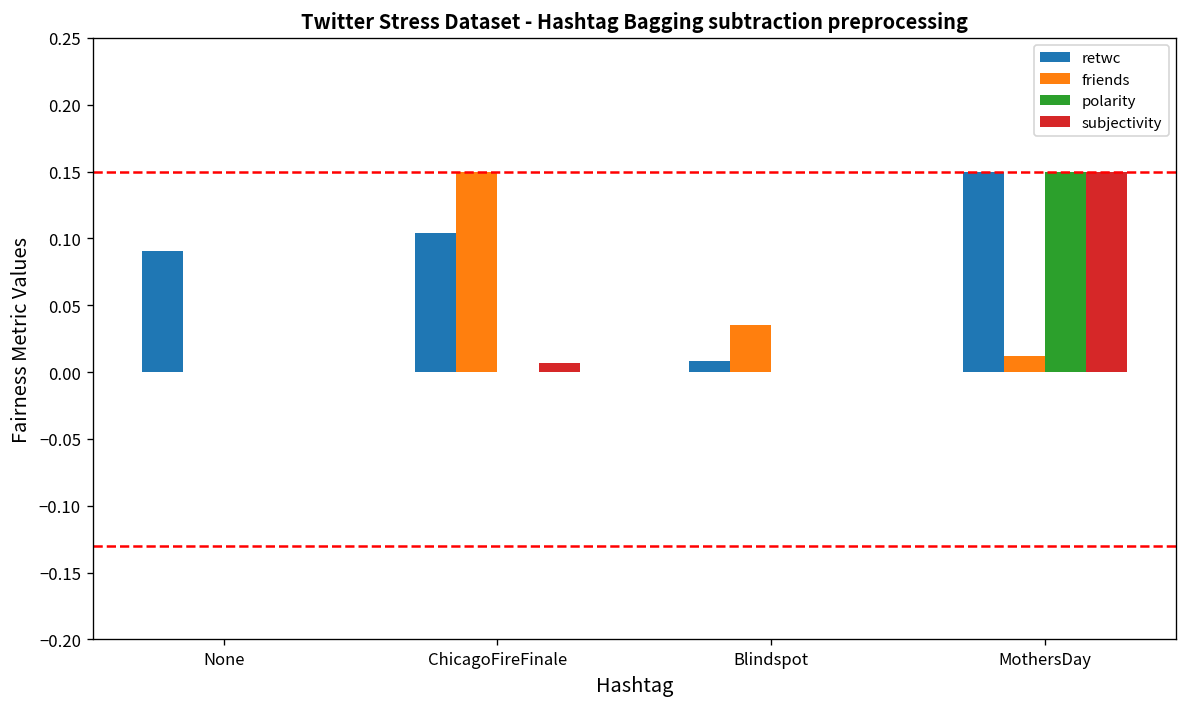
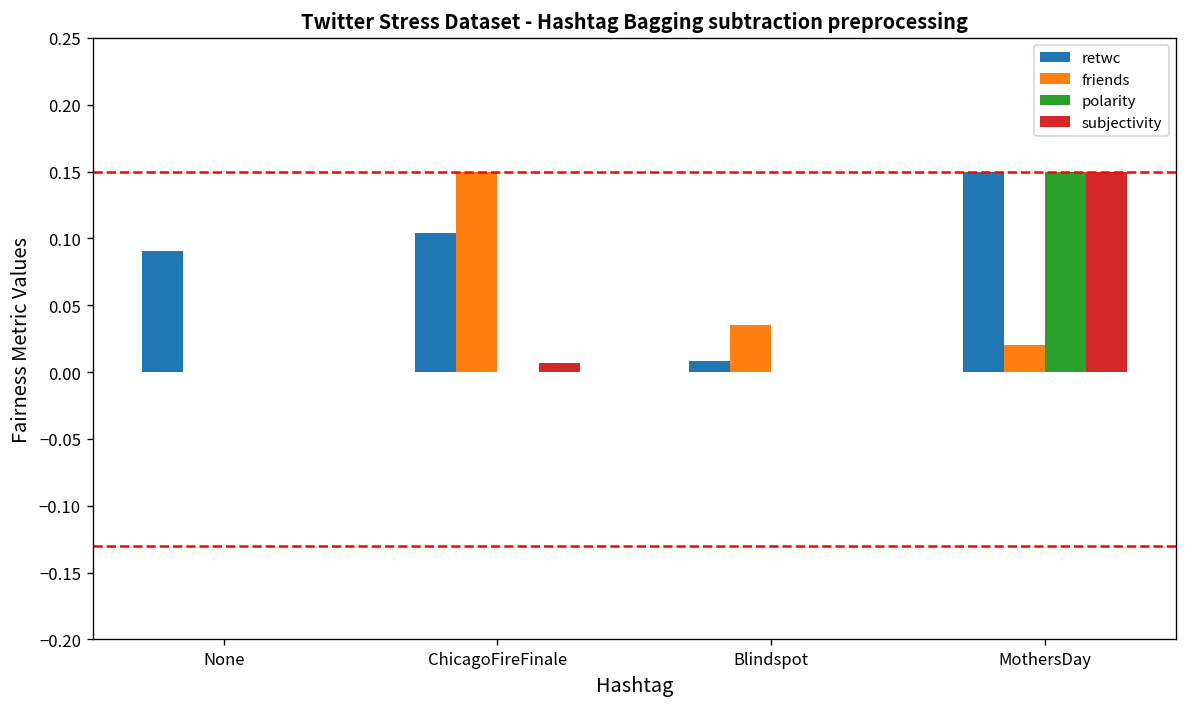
friends, MothersDay: 0.012 -> 0.020
